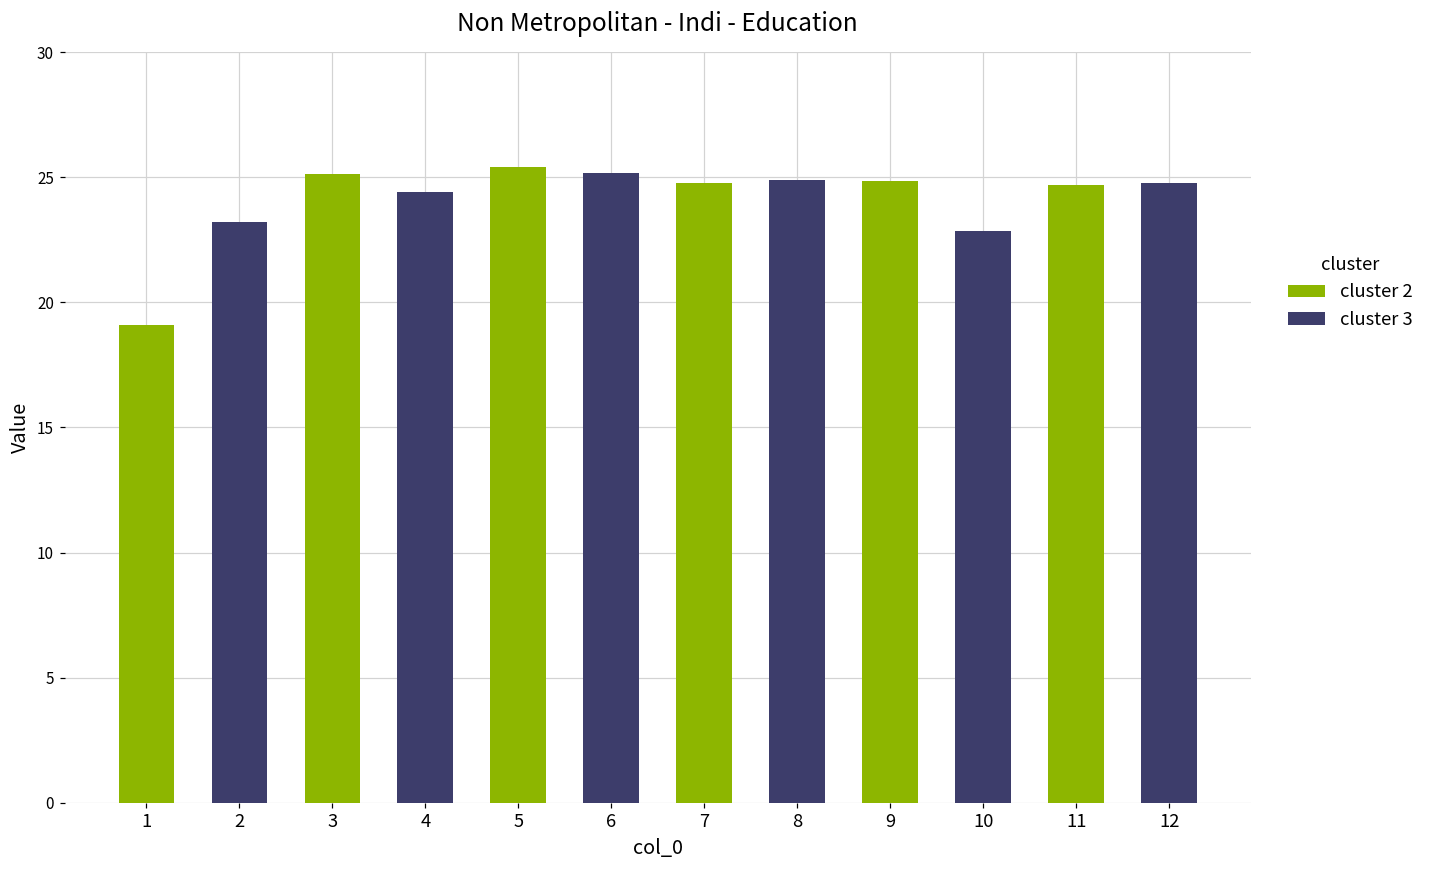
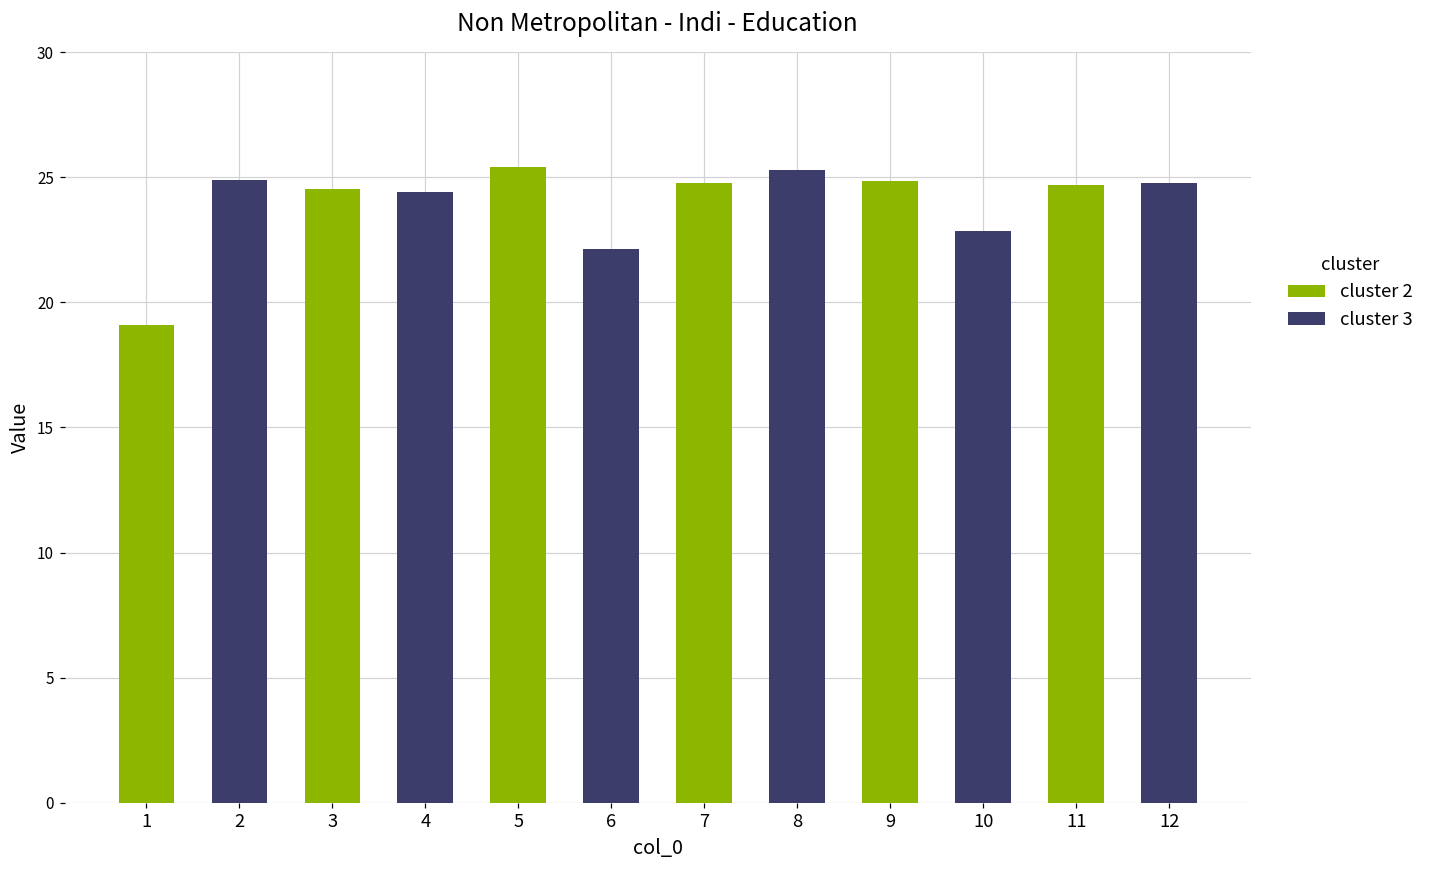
cluster 3, 2: 23.2 -> 24.9
cluster 2, 3: 25.1 -> 24.5
cluster 3, 6: 25.2 -> 22.1
cluster 3, 8: 24.9 -> 25.3
